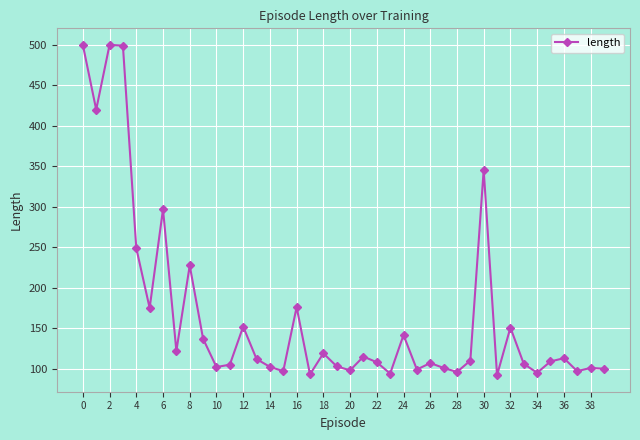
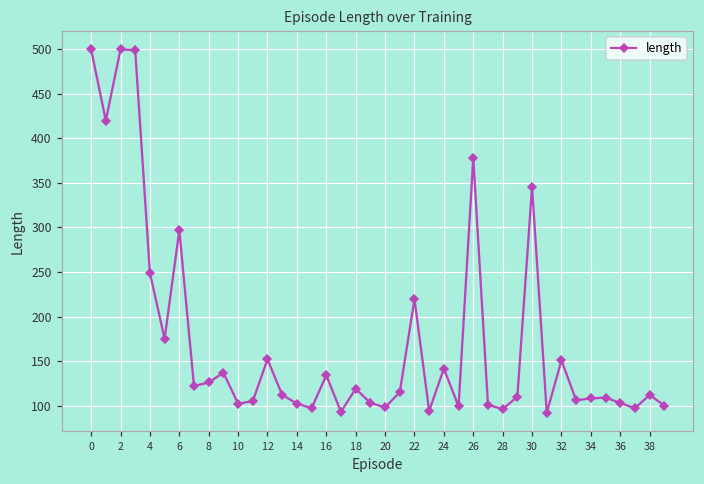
8: 230 -> 130
16: 180 -> 130
22: 110 -> 220
26: 110 -> 380
34: 100 -> 110
36: 110 -> 100
38: 100 -> 110
